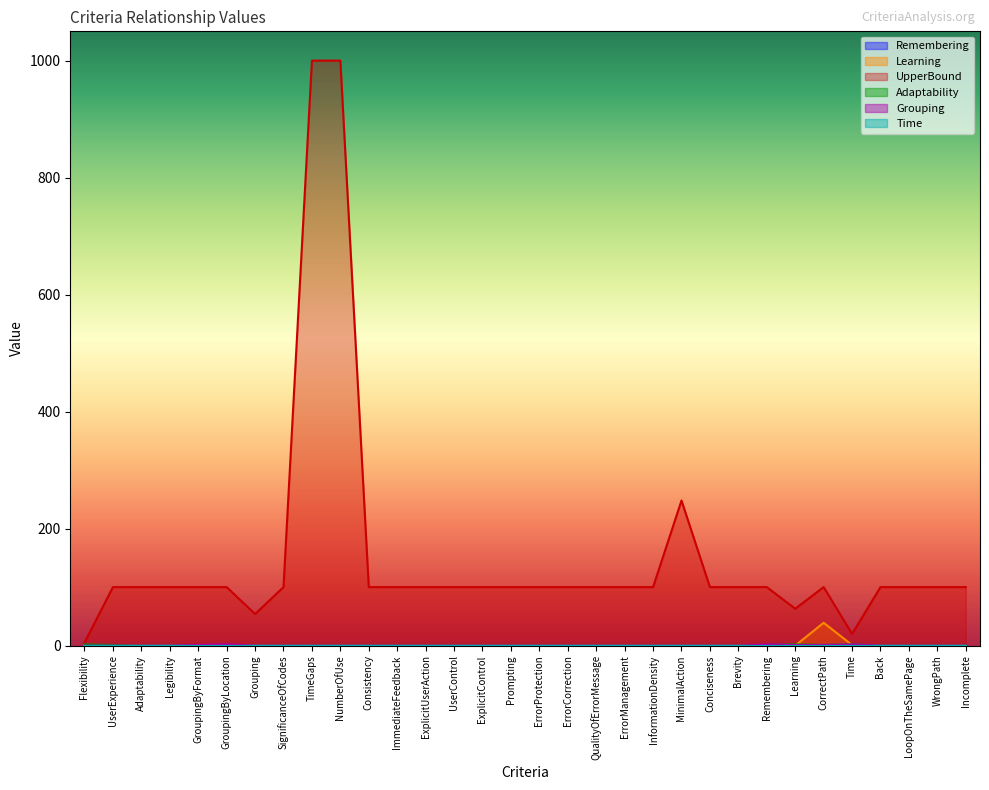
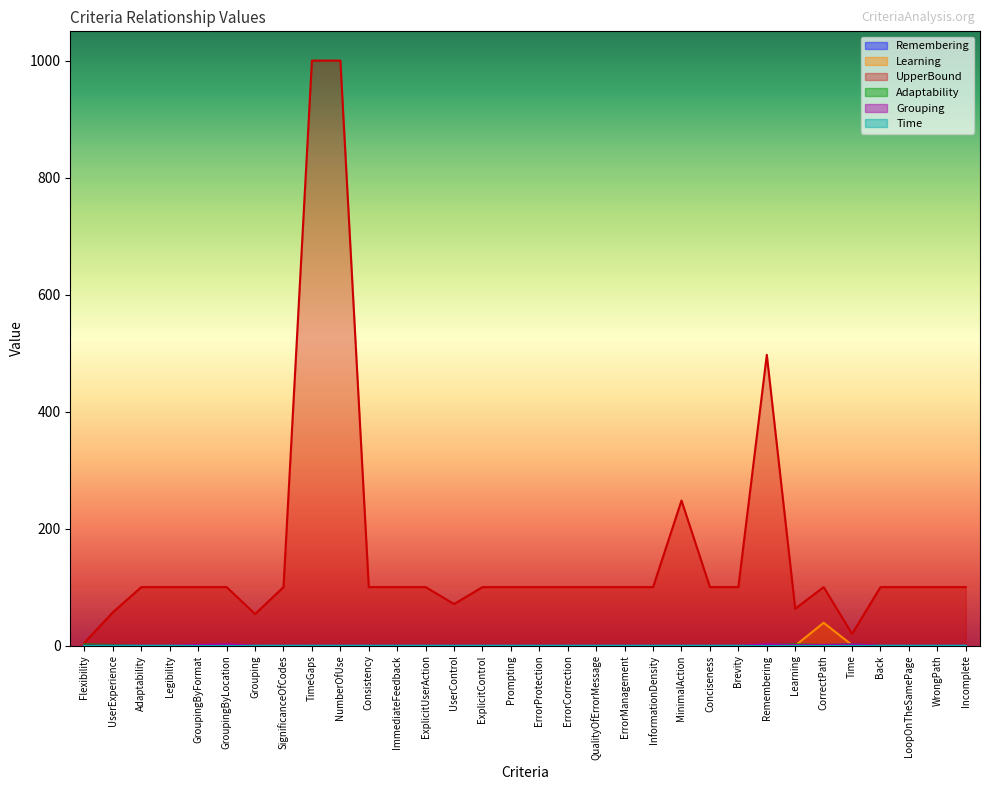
UpperBound, UserExperience: 100 -> 60
UpperBound, UserControl: 100 -> 70
UpperBound, Remembering: 100 -> 500
